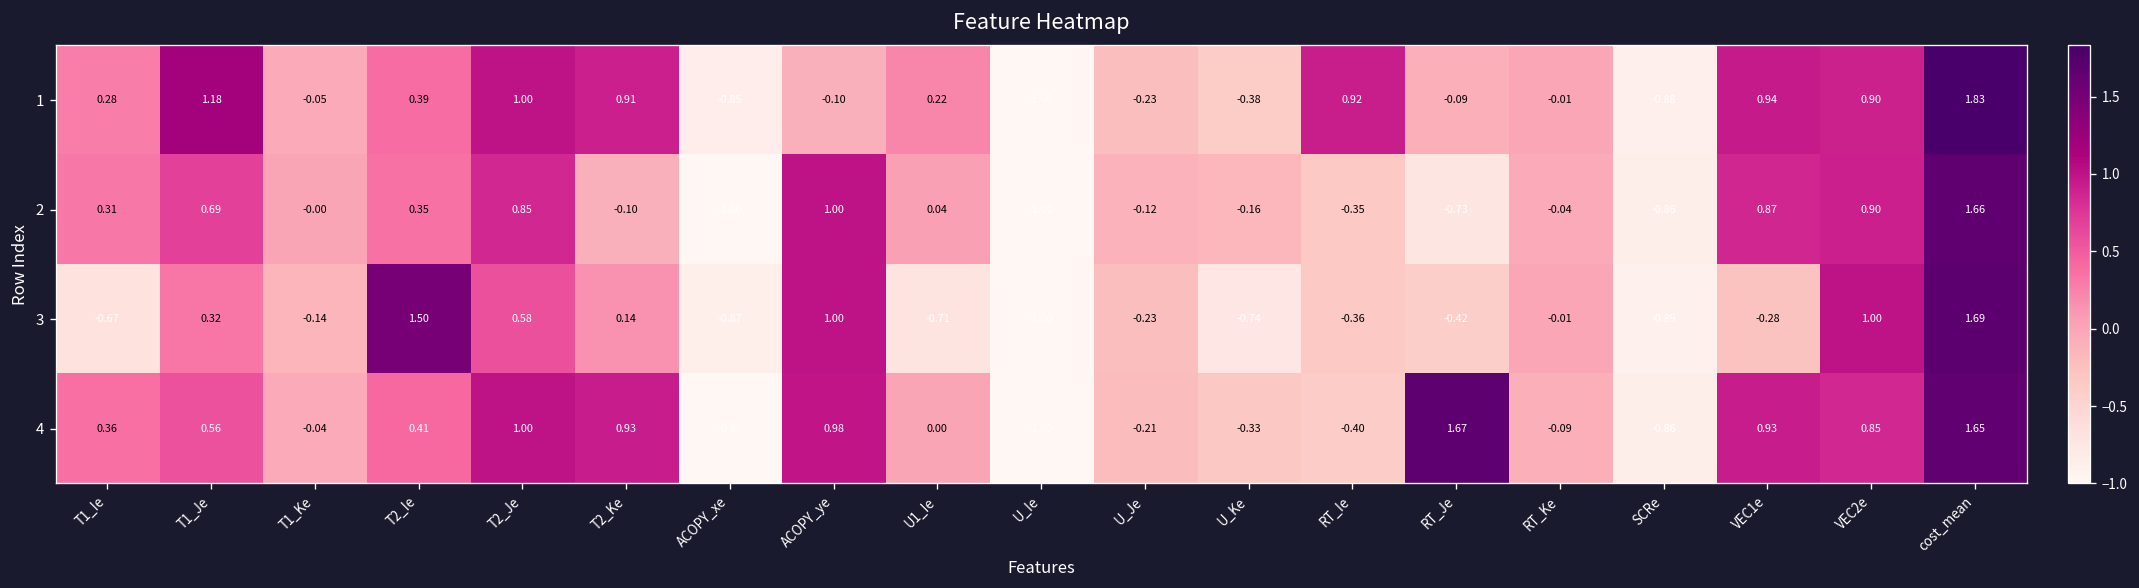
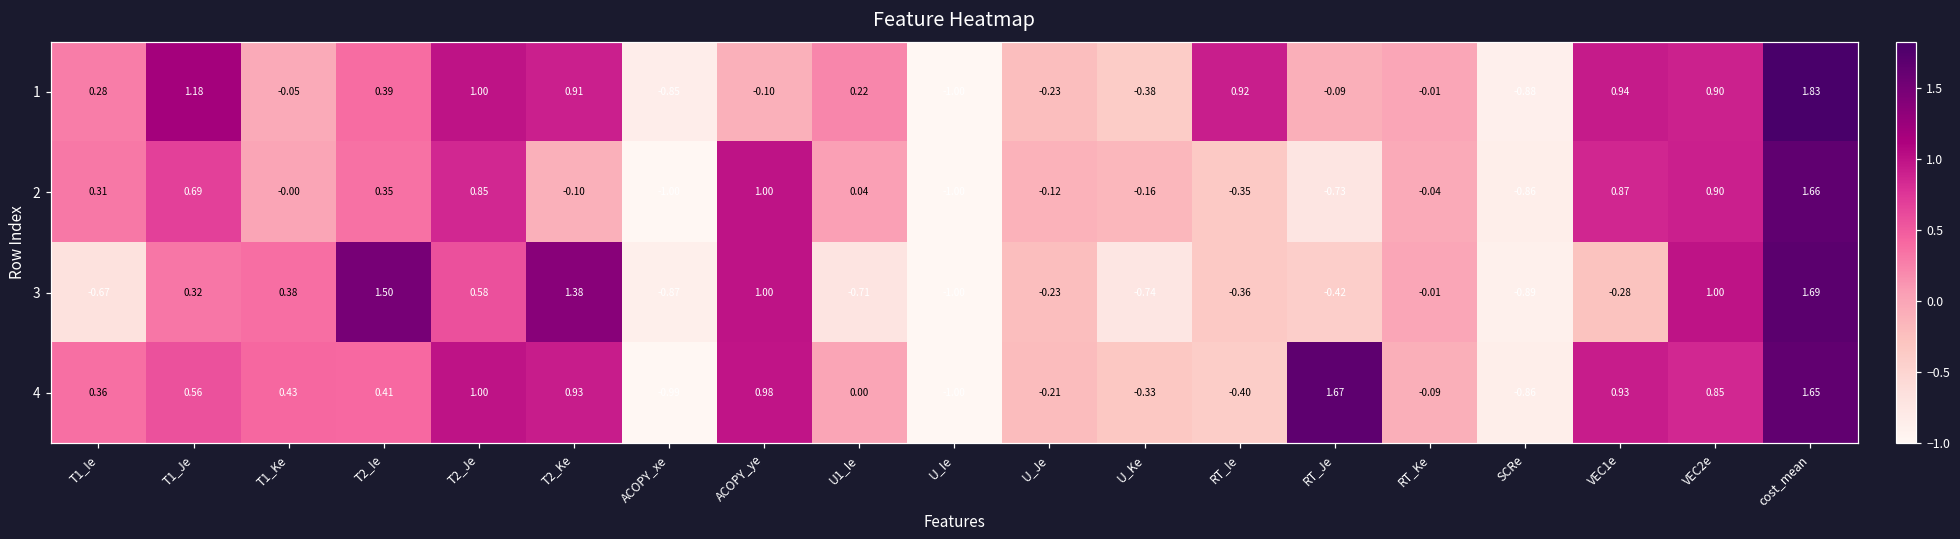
3, T1_Ke: -0.14 -> 0.38
3, T2_Ke: 0.14 -> 1.38
4, T1_Ke: -0.04 -> 0.43
